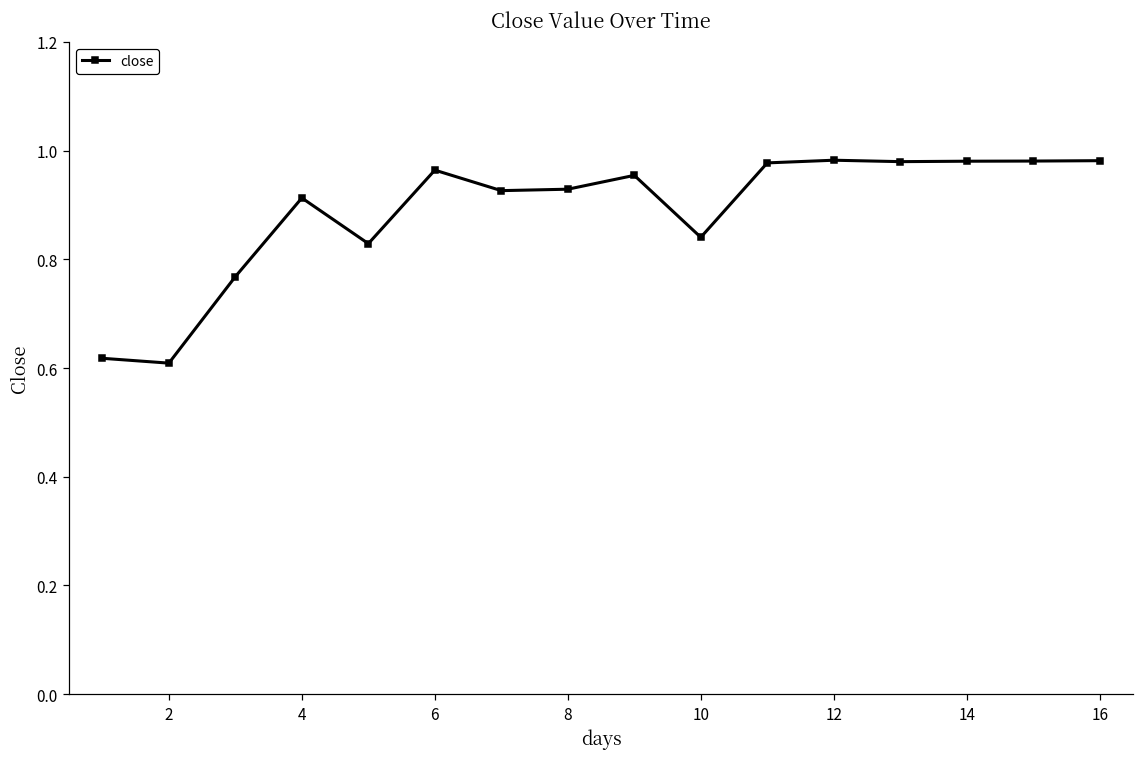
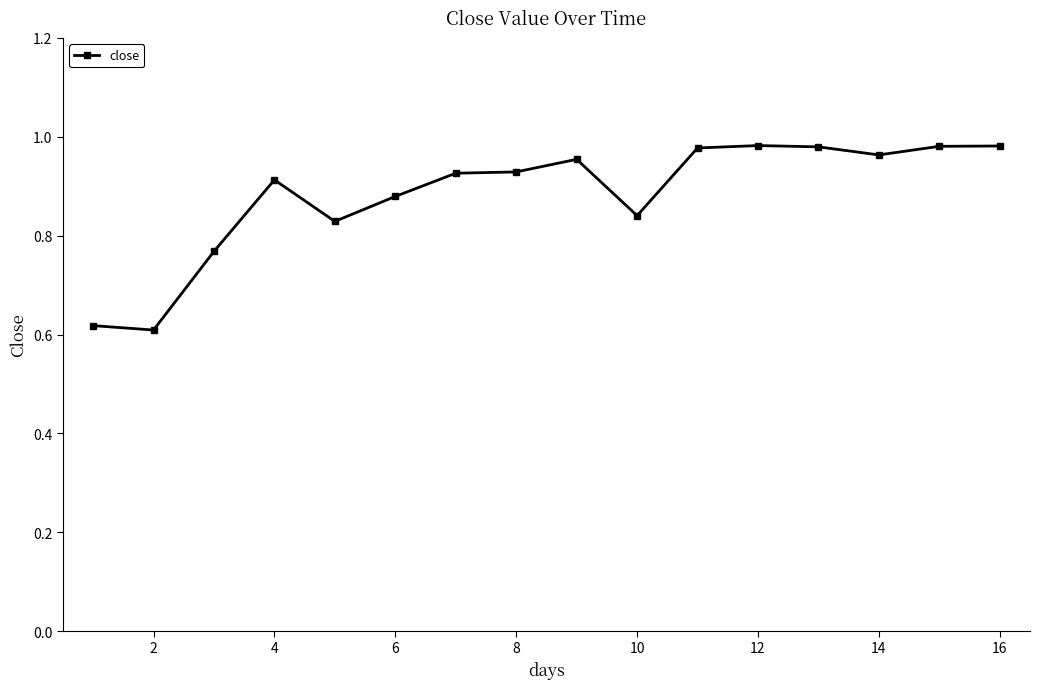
6: 0.96 -> 0.88
14: 0.98 -> 0.96
